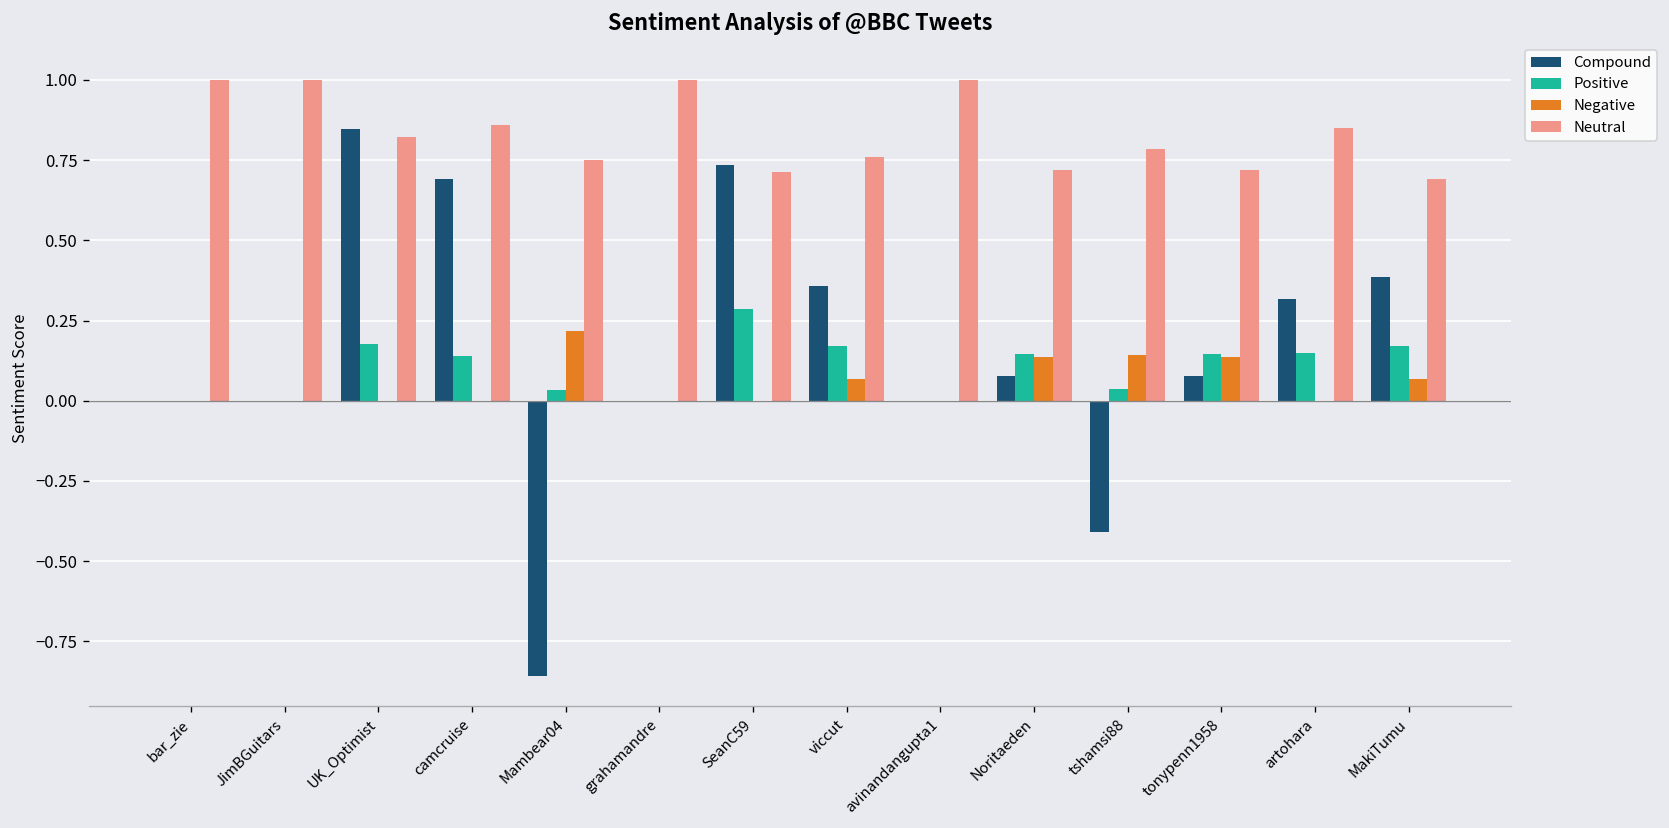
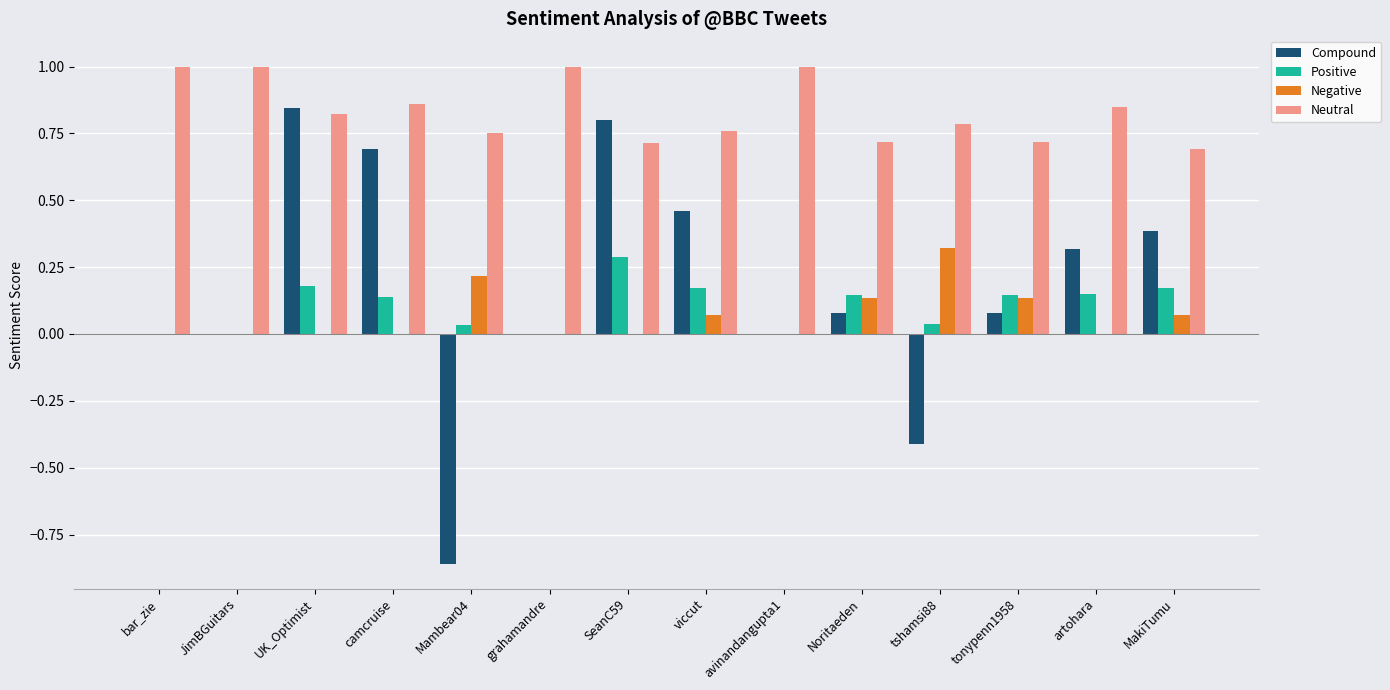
Compound, SeanC59: 0.74 -> 0.80
Compound, viccut: 0.36 -> 0.46
Negative, tshamsi88: 0.14 -> 0.32
